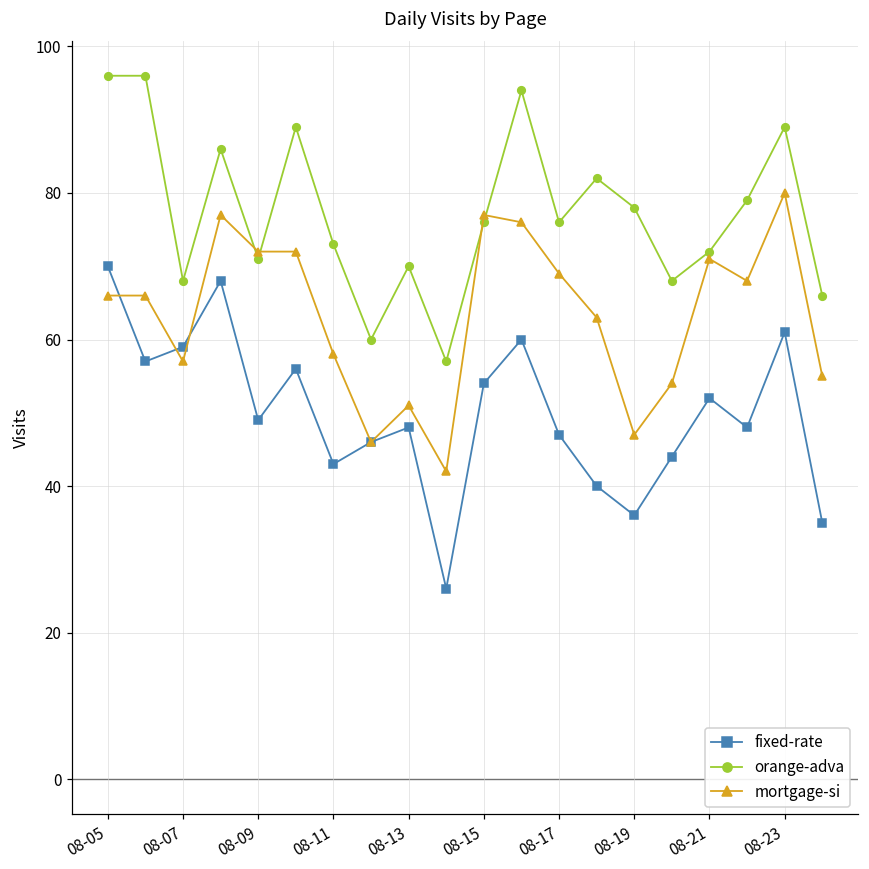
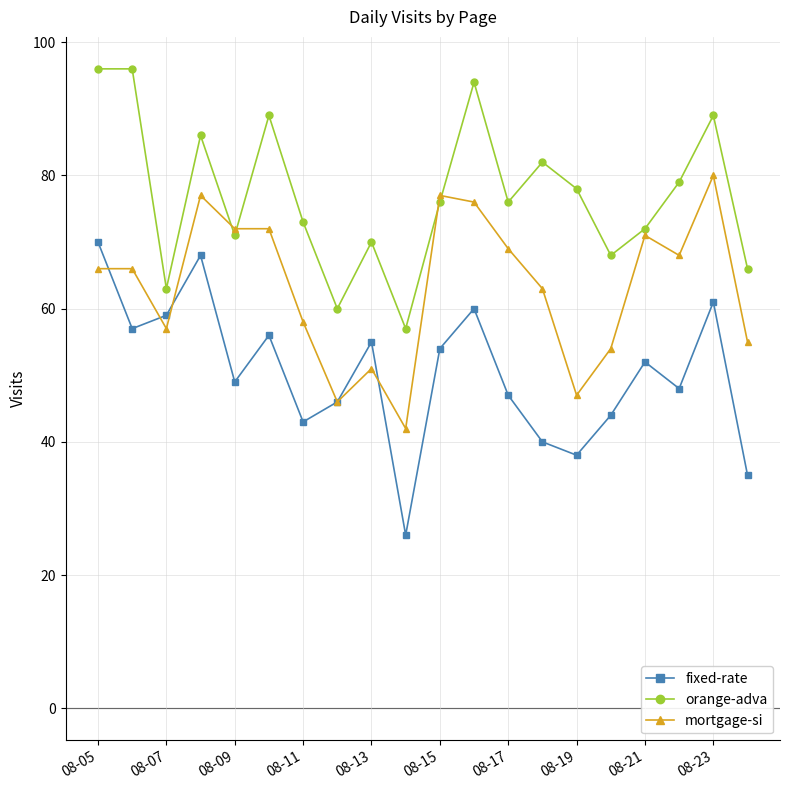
orange-adva, 08-07: 68 -> 63
fixed-rate, 08-13: 48 -> 55
fixed-rate, 08-19: 36 -> 38
